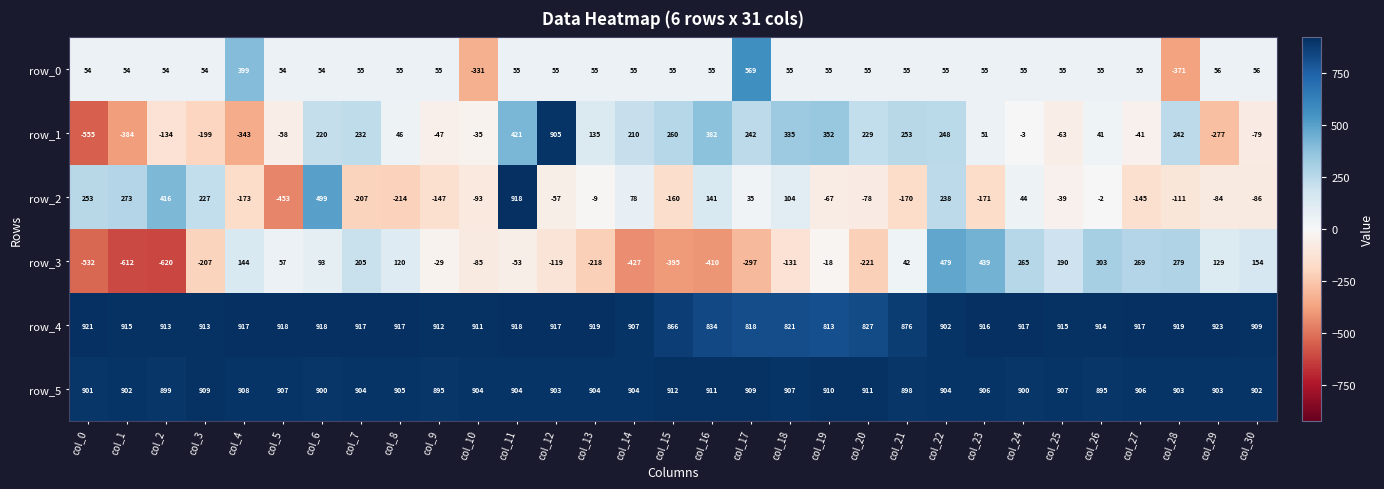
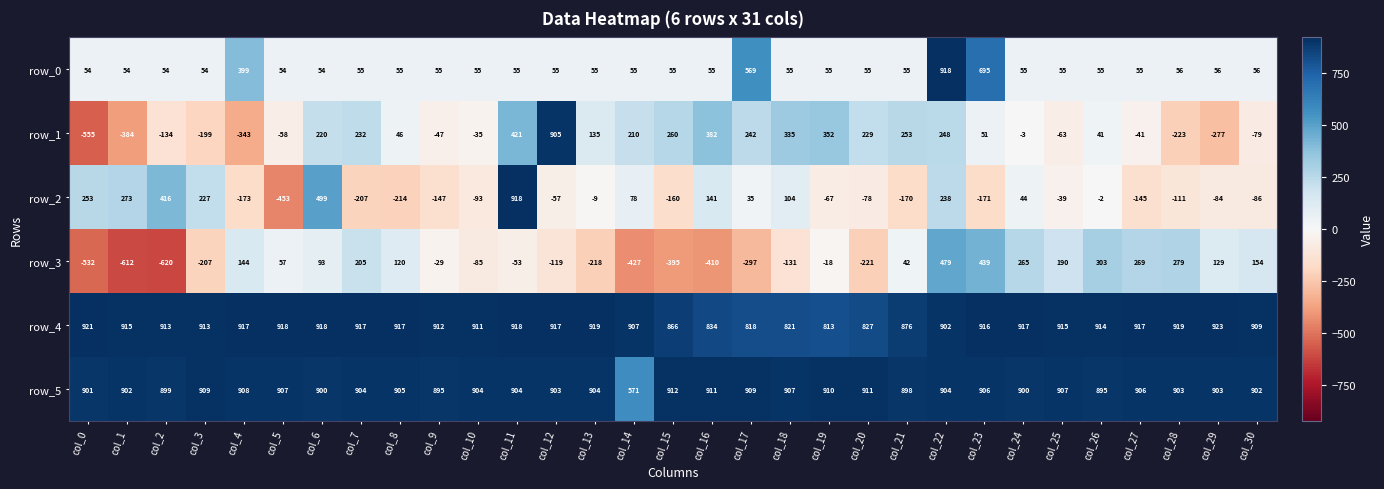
row_0, col_10: -331 -> 55
row_0, col_22: 55 -> 918
row_0, col_23: 55 -> 695
row_0, col_28: -371 -> 56
row_1, col_28: 242 -> -223
row_5, col_14: 904 -> 571
